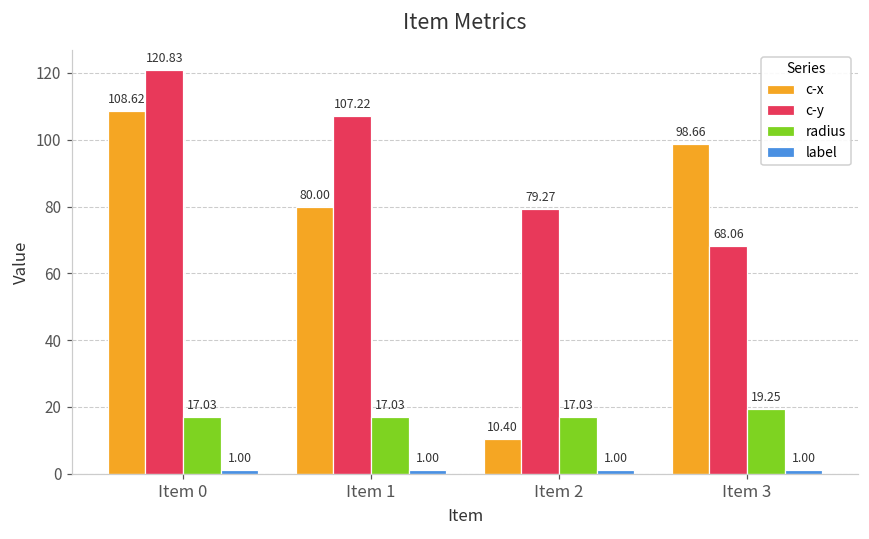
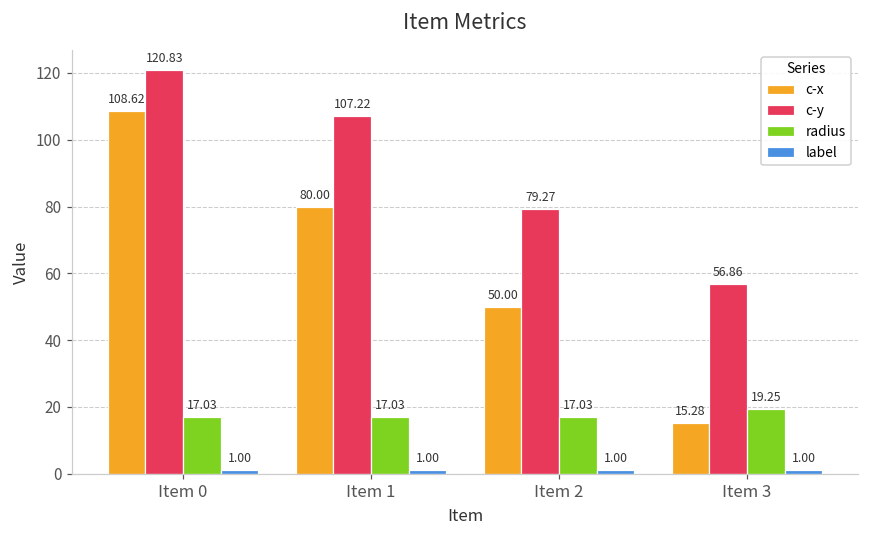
c-x, Item 2: 10.40 -> 50.00
c-x, Item 3: 98.66 -> 15.28
c-y, Item 3: 68.06 -> 56.86
